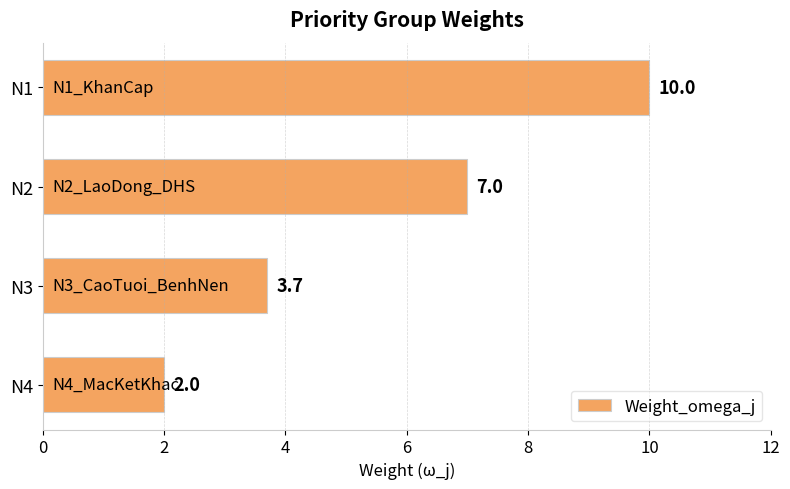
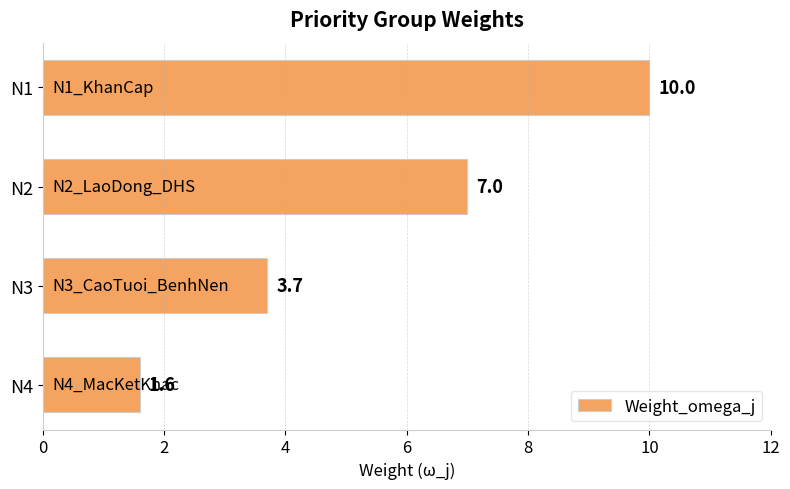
N4: 2.0 -> 1.6
